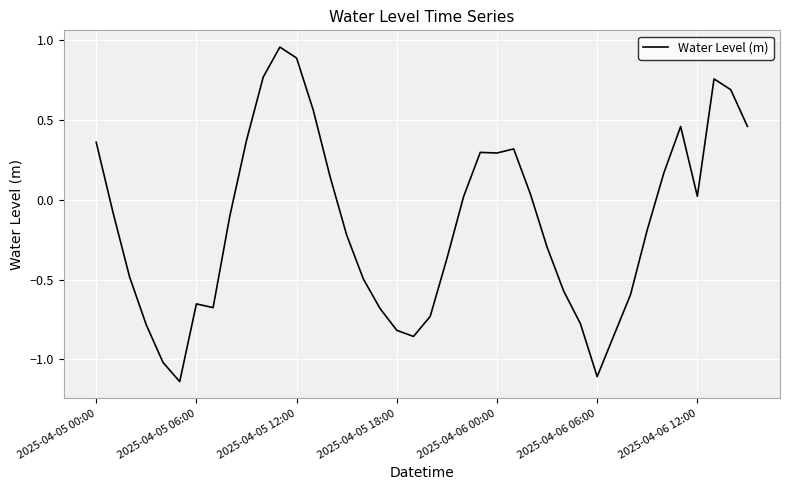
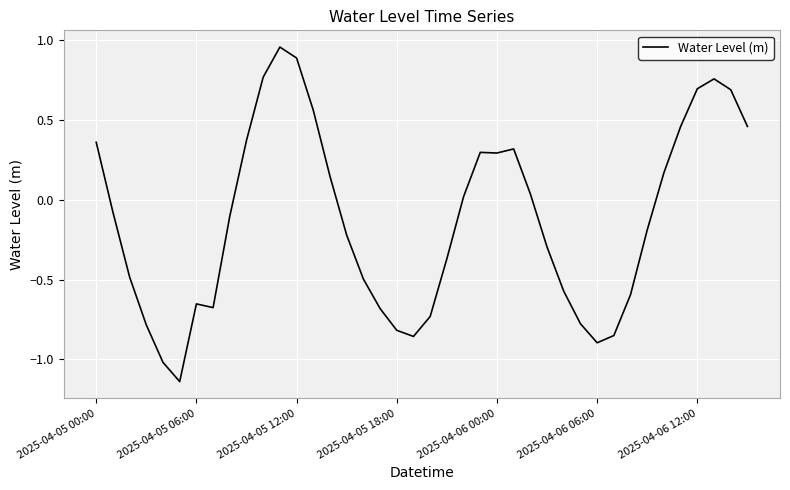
2025-04-06 06:00: -1.11 -> -0.90
2025-04-06 12:00: 0.02 -> 0.70
